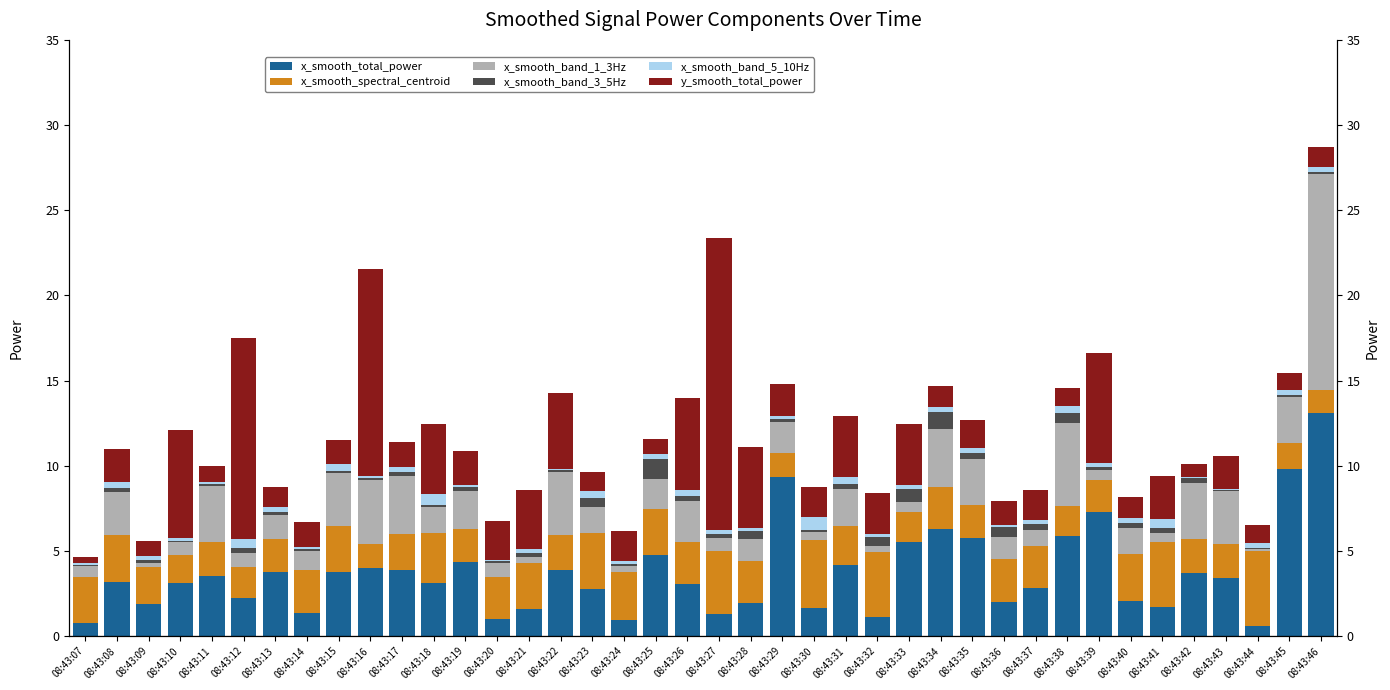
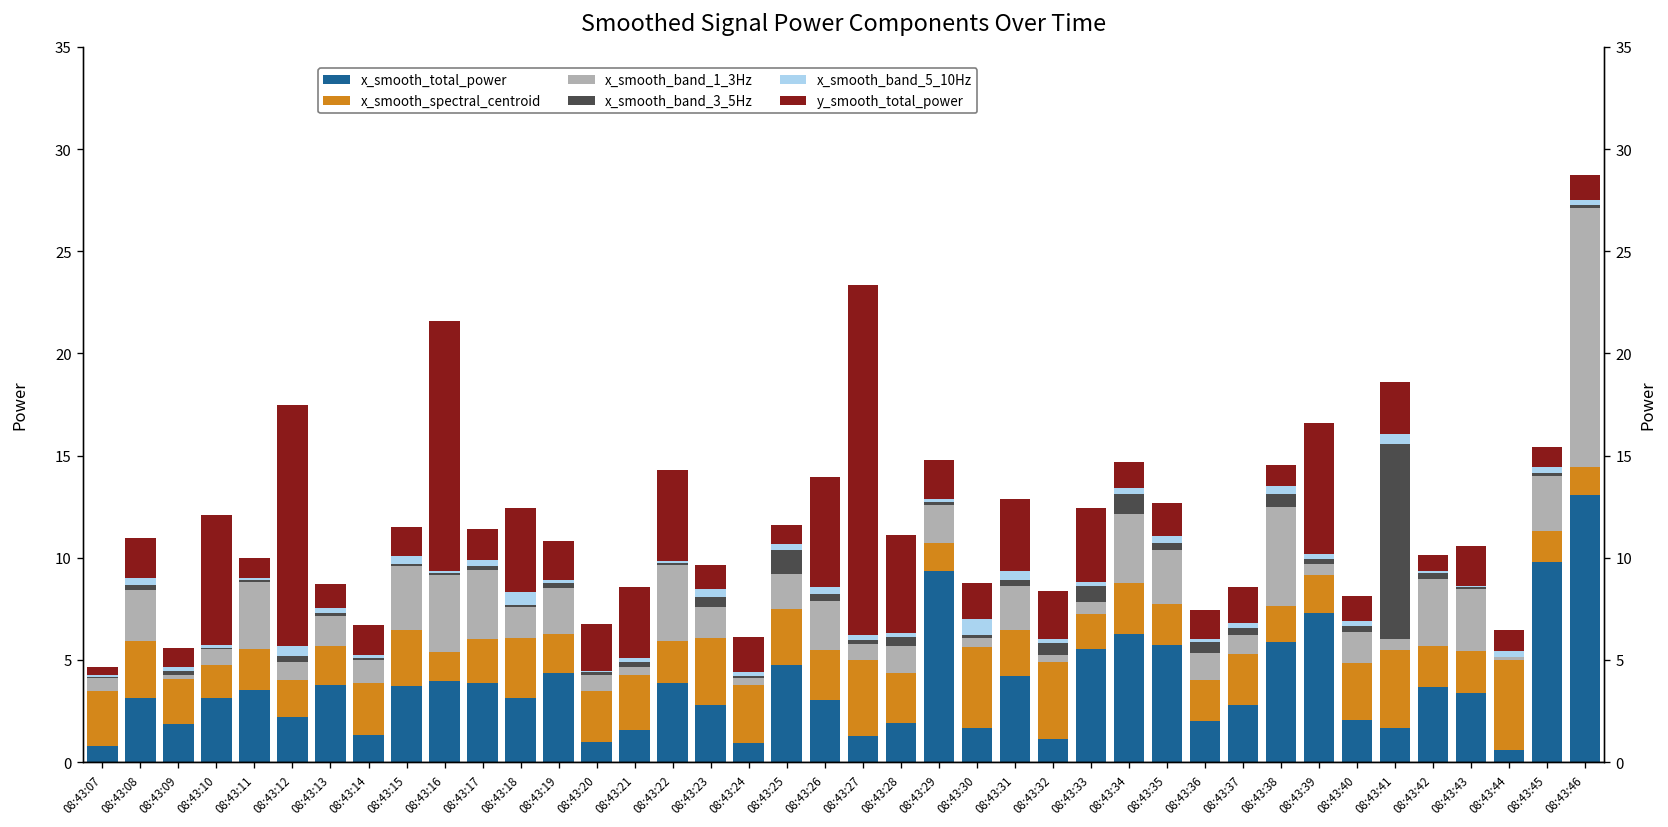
x_smooth_spectral_centroid, 08:43:36: 2.5 -> 2.0
x_smooth_band_3_5Hz, 08:43:41: 0.3 -> 9.5
